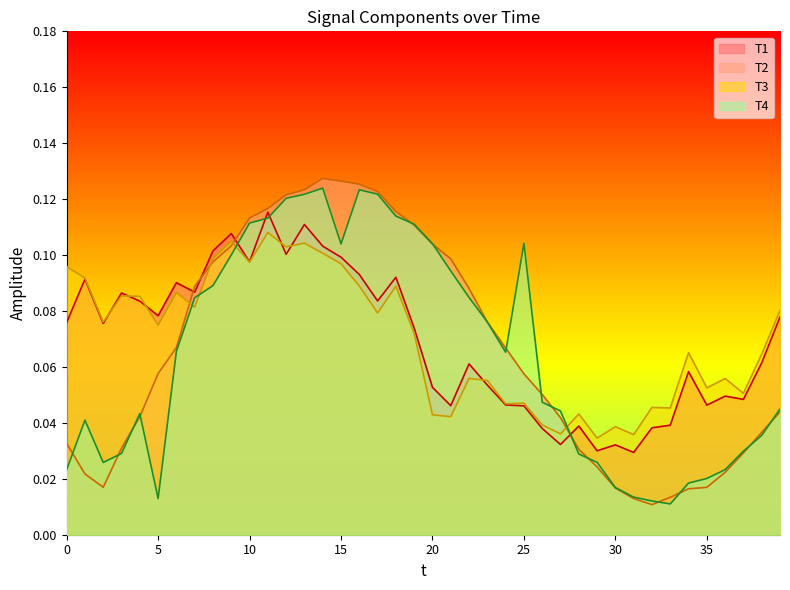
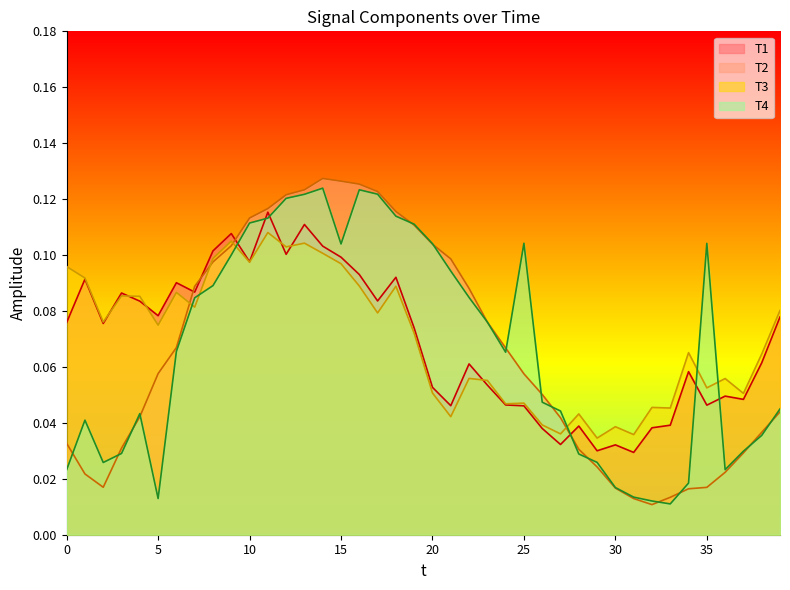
T3, 20: 0.043 -> 0.051
T4, 35: 0.020 -> 0.104
